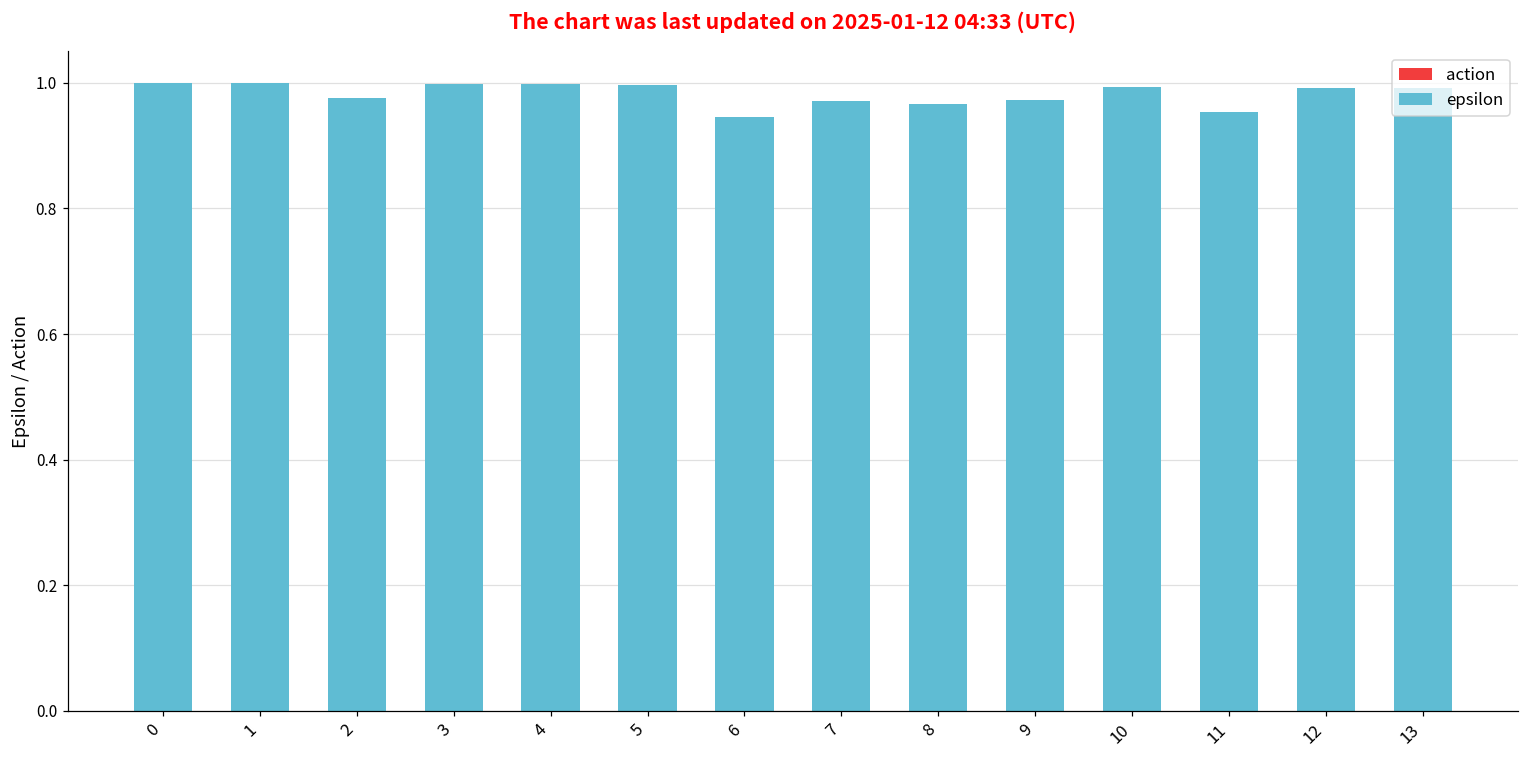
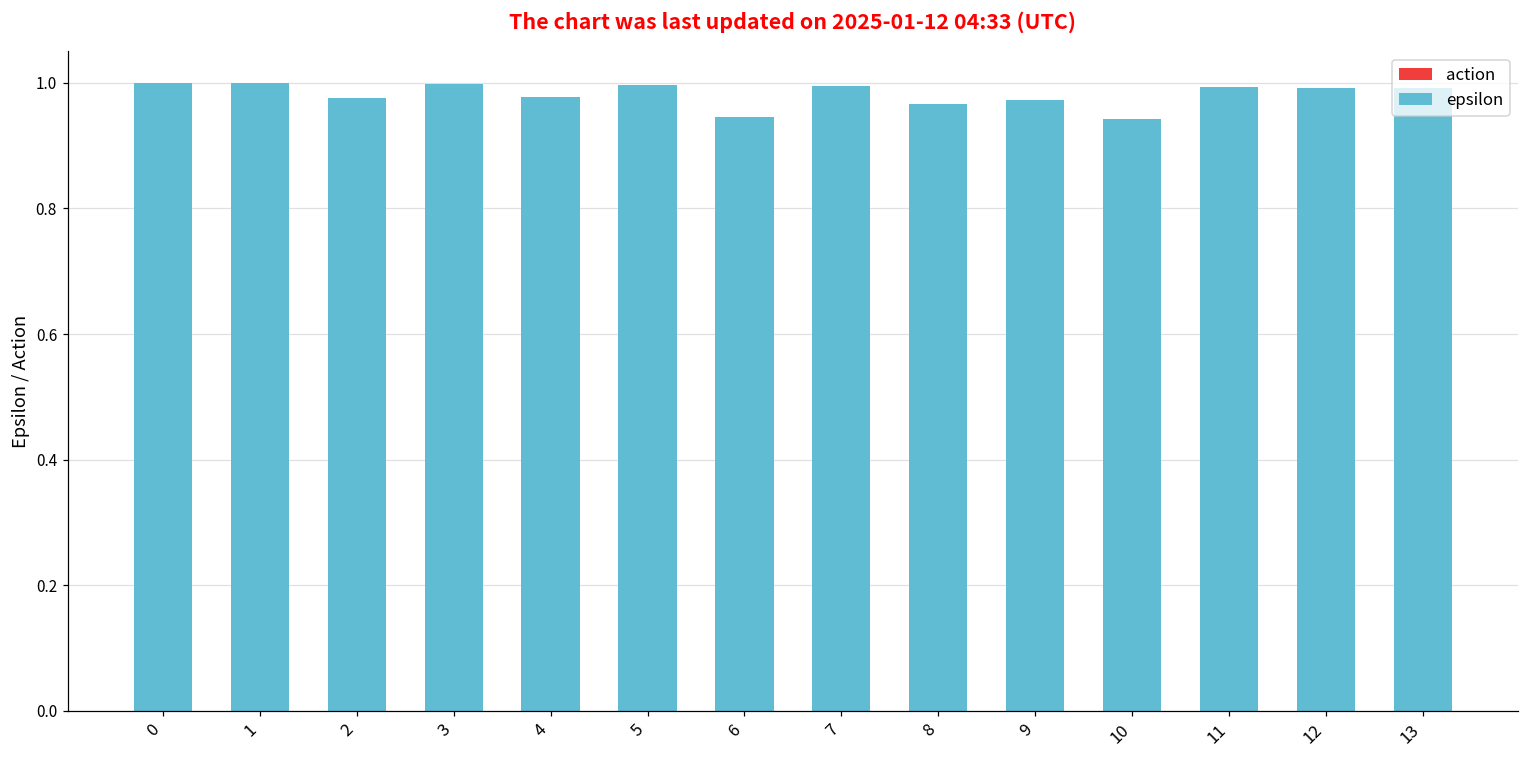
epsilon, 4: 1.00 -> 0.98
epsilon, 7: 0.97 -> 1.00
epsilon, 10: 0.99 -> 0.94
epsilon, 11: 0.95 -> 0.99
